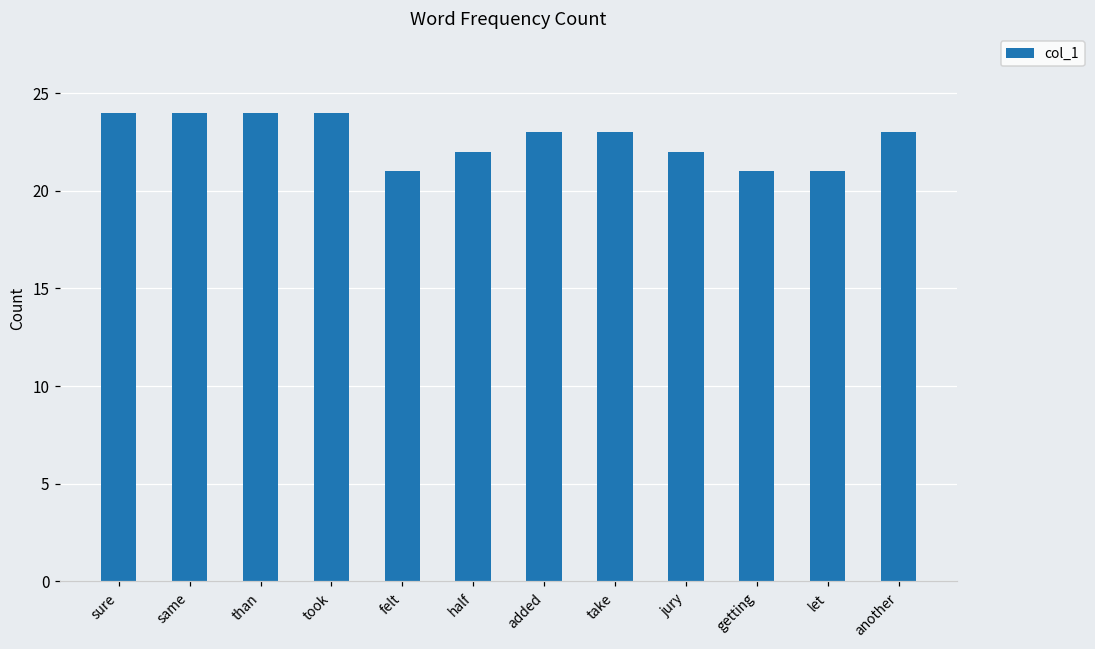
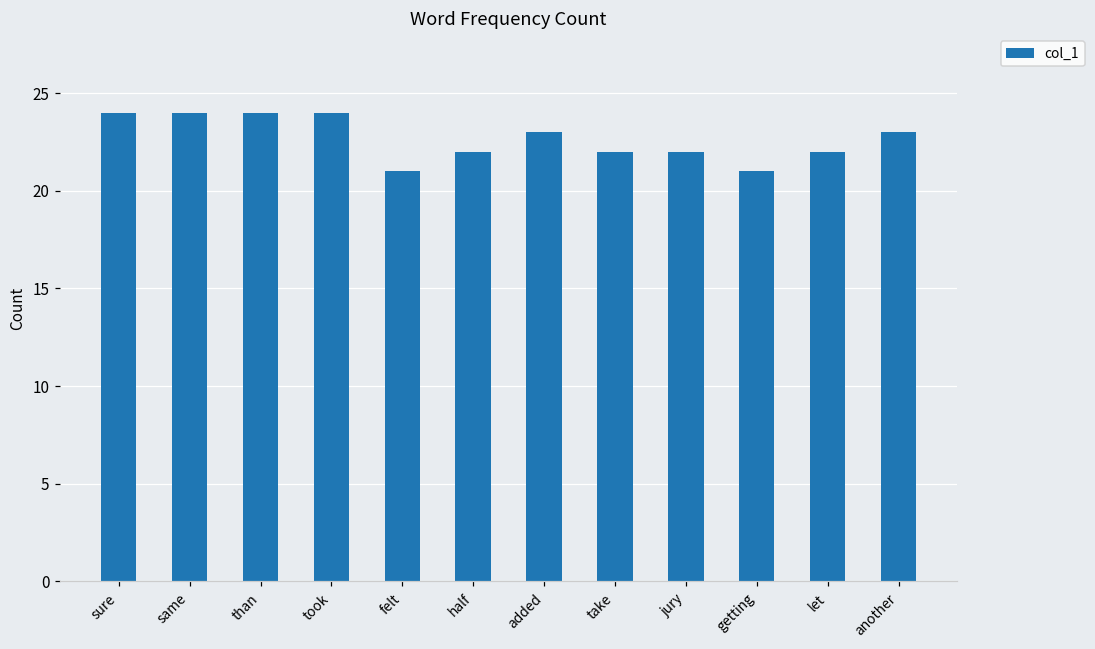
take: 23 -> 22
let: 21 -> 22
